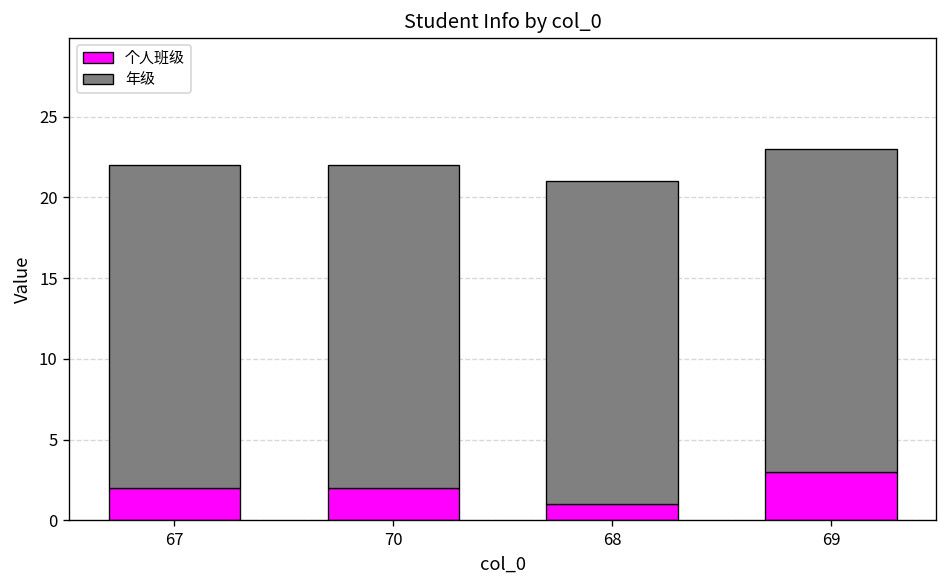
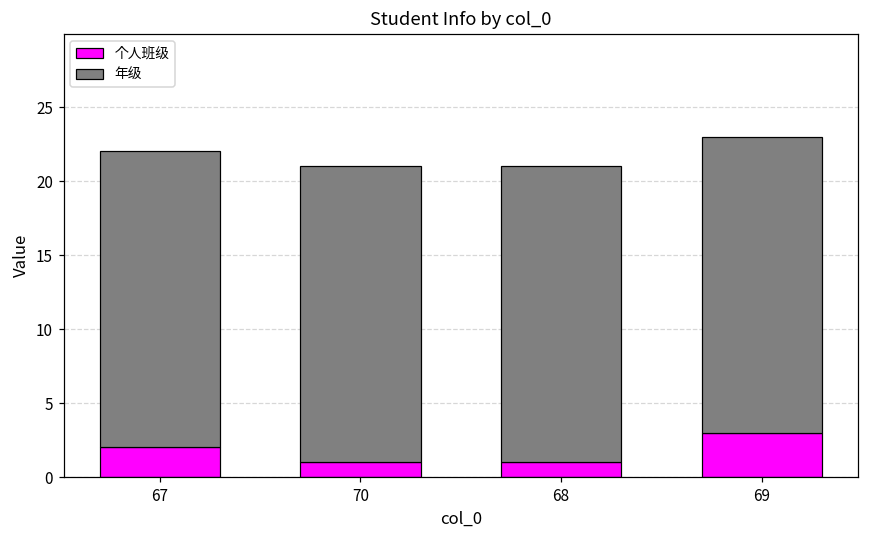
个人班级, 70: 2 -> 1
